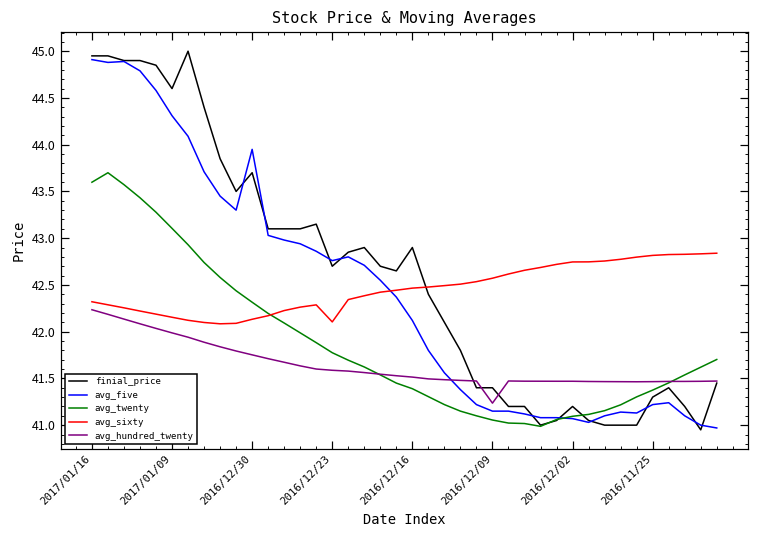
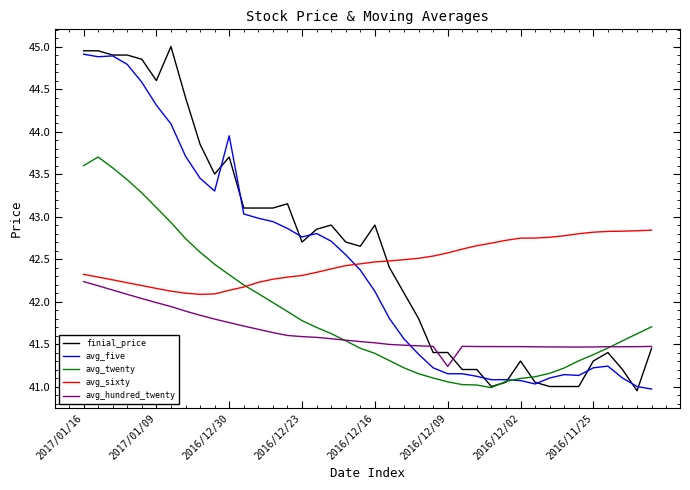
avg_sixty, 2016/12/23: 42.1 -> 42.3
finial_price, 2016/12/02: 41.2 -> 41.3
